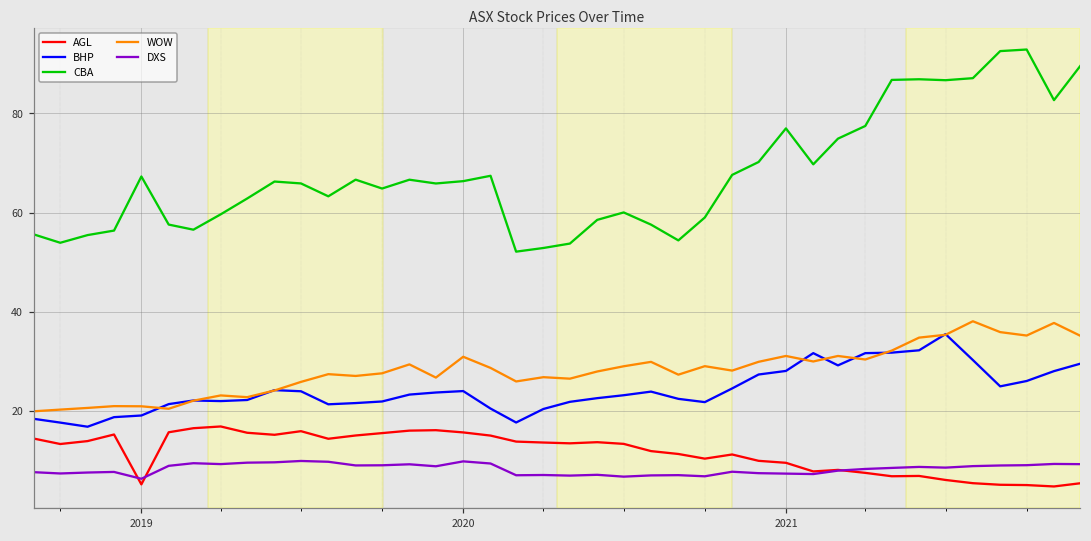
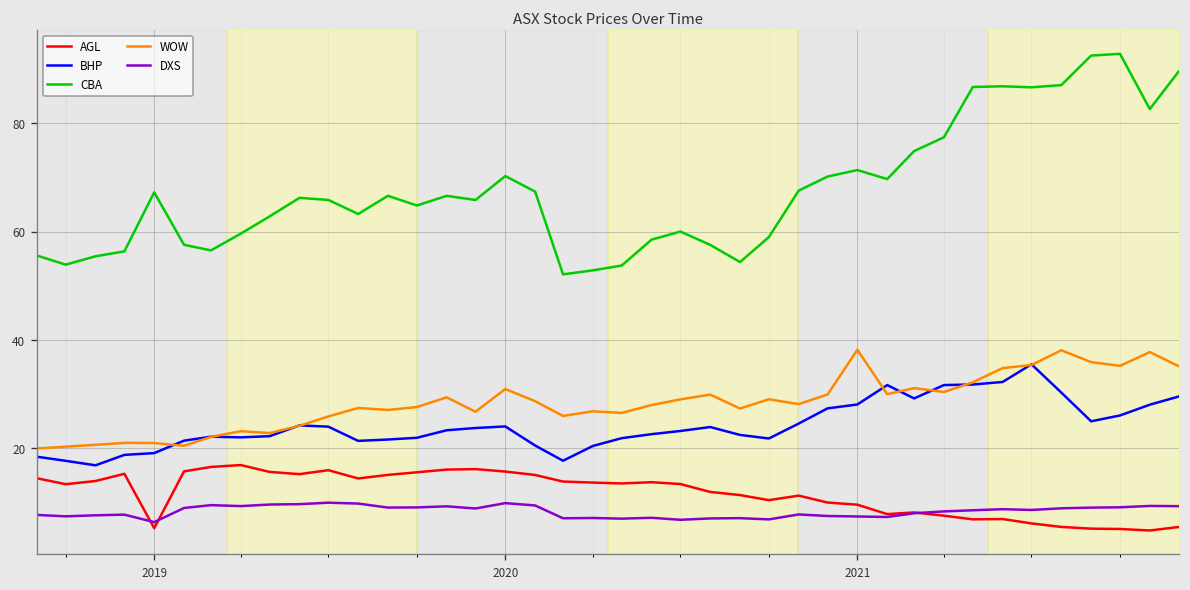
CBA, 2020: 66 -> 70
CBA, 2021: 77 -> 71
WOW, 2021: 31 -> 38
